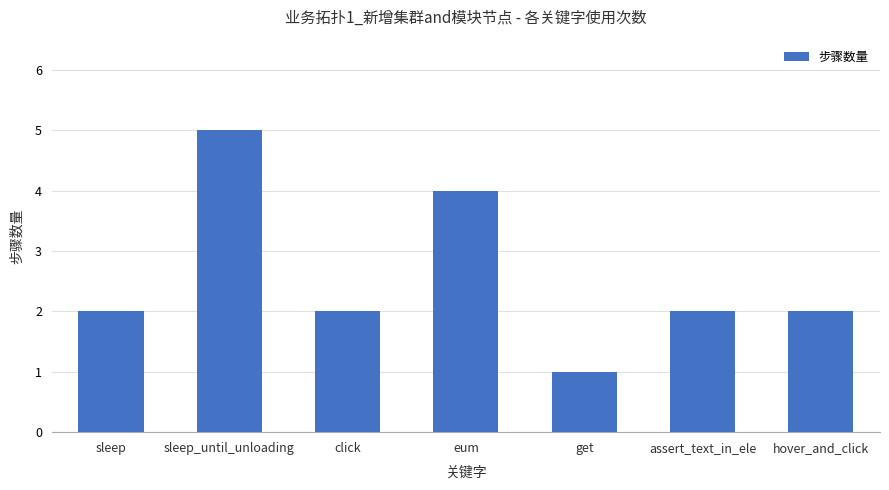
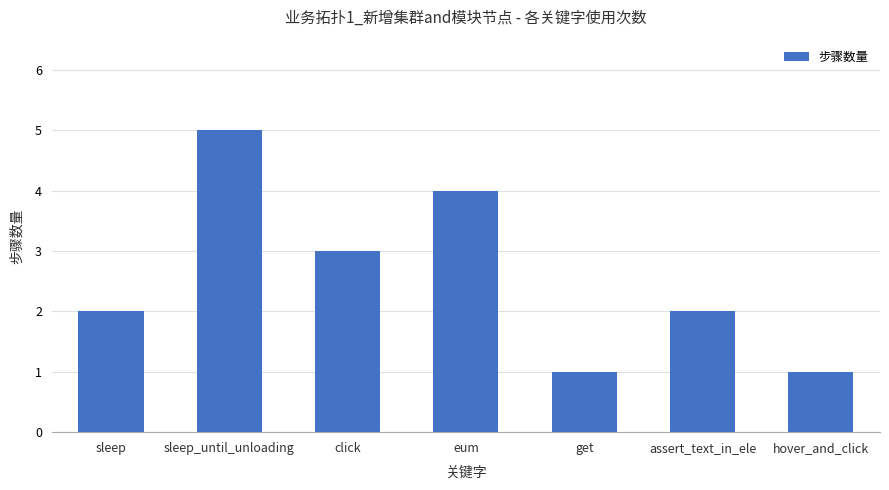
click: 2 -> 3
hover_and_click: 2 -> 1
